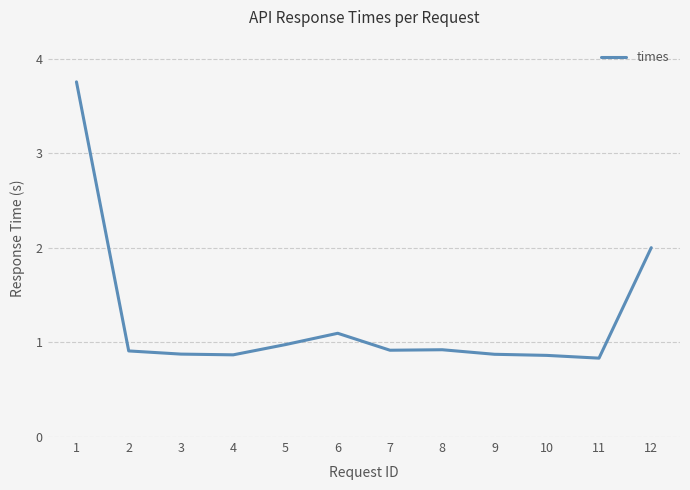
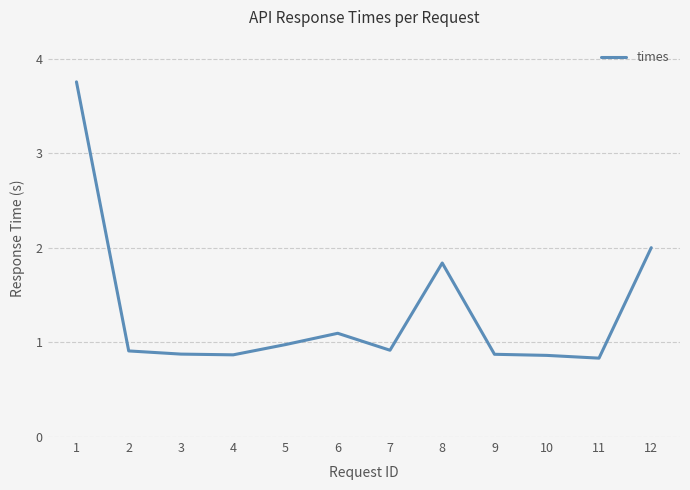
8: 0.9 -> 1.8
